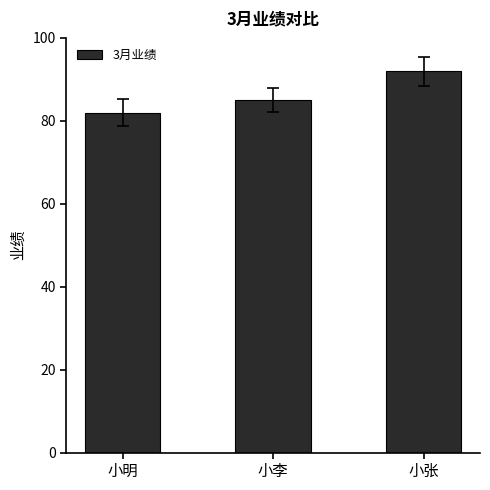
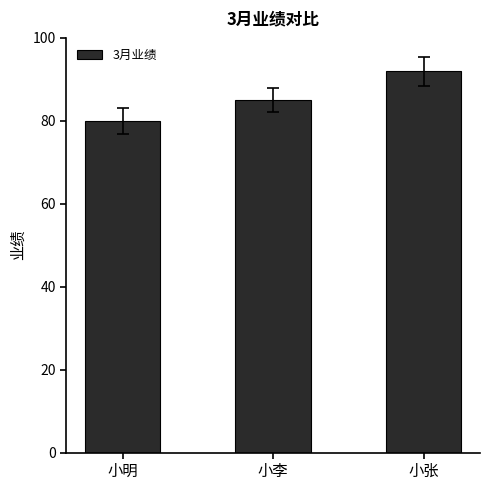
3月业绩, 小明: 82 -> 80
